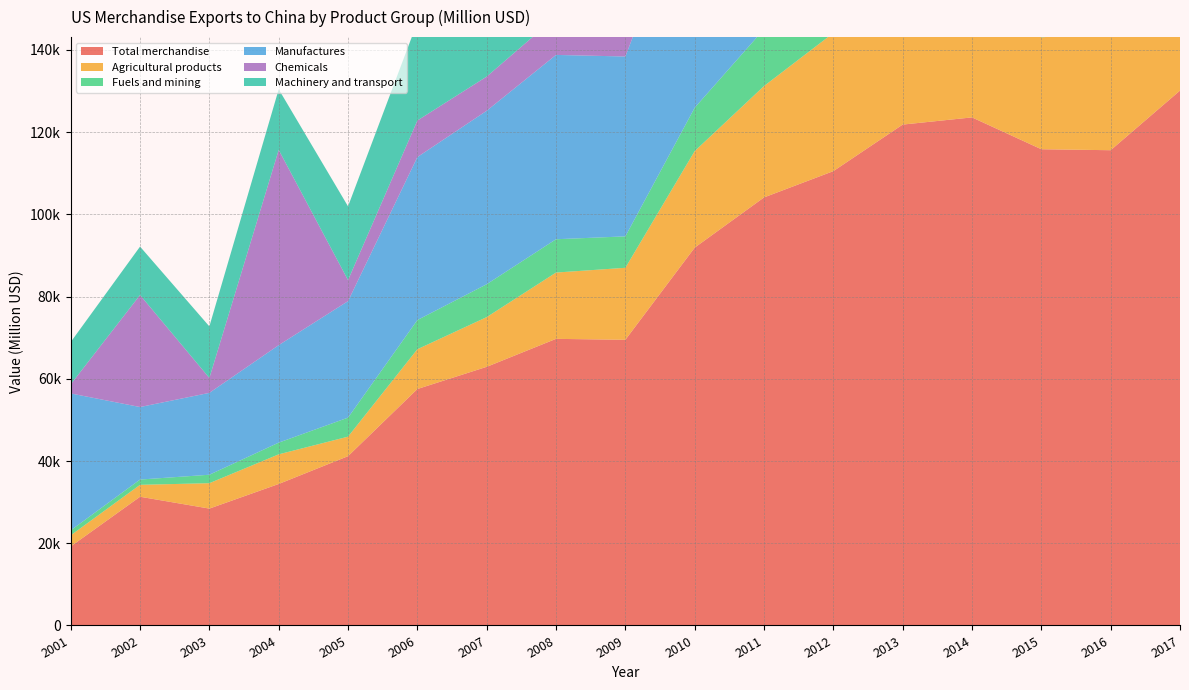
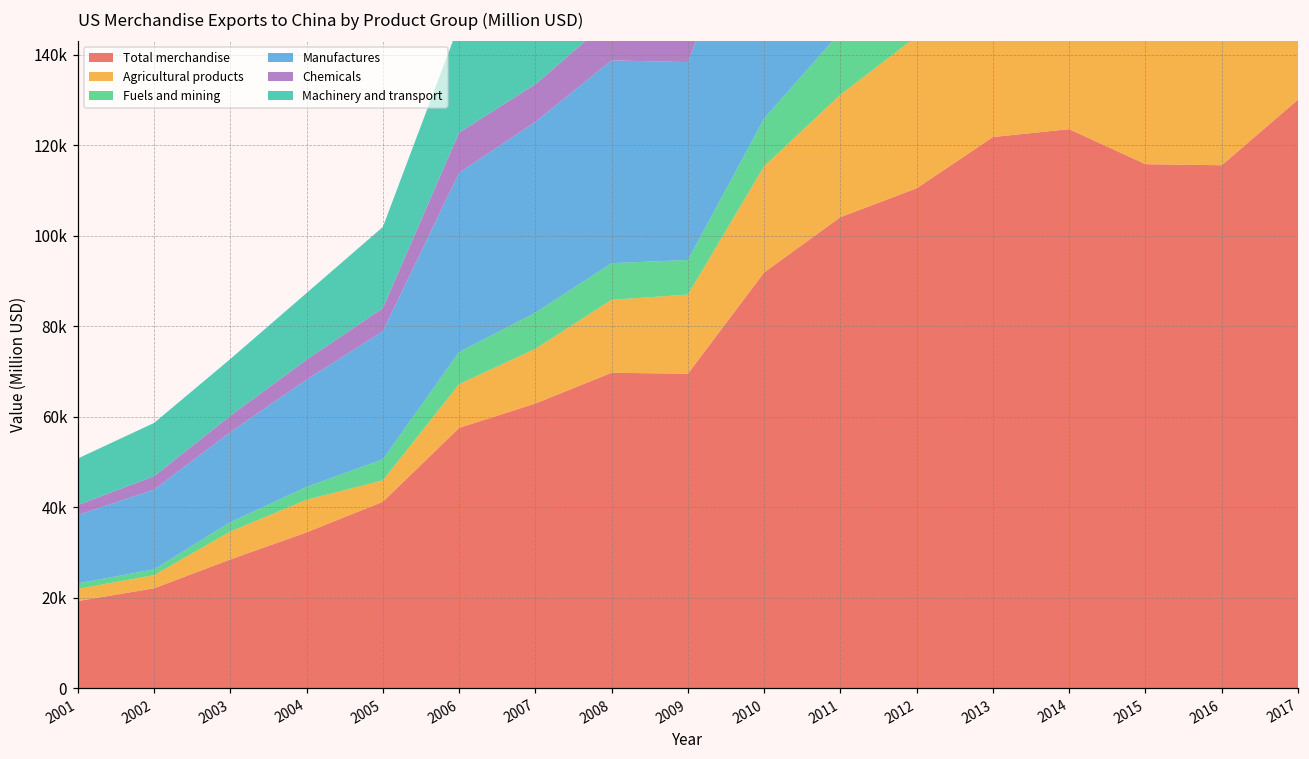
Manufactures, 2001: 33000 -> 15000
Total merchandise, 2002: 31000 -> 22000
Chemicals, 2002: 27000 -> 3000
Chemicals, 2004: 47000 -> 4000
